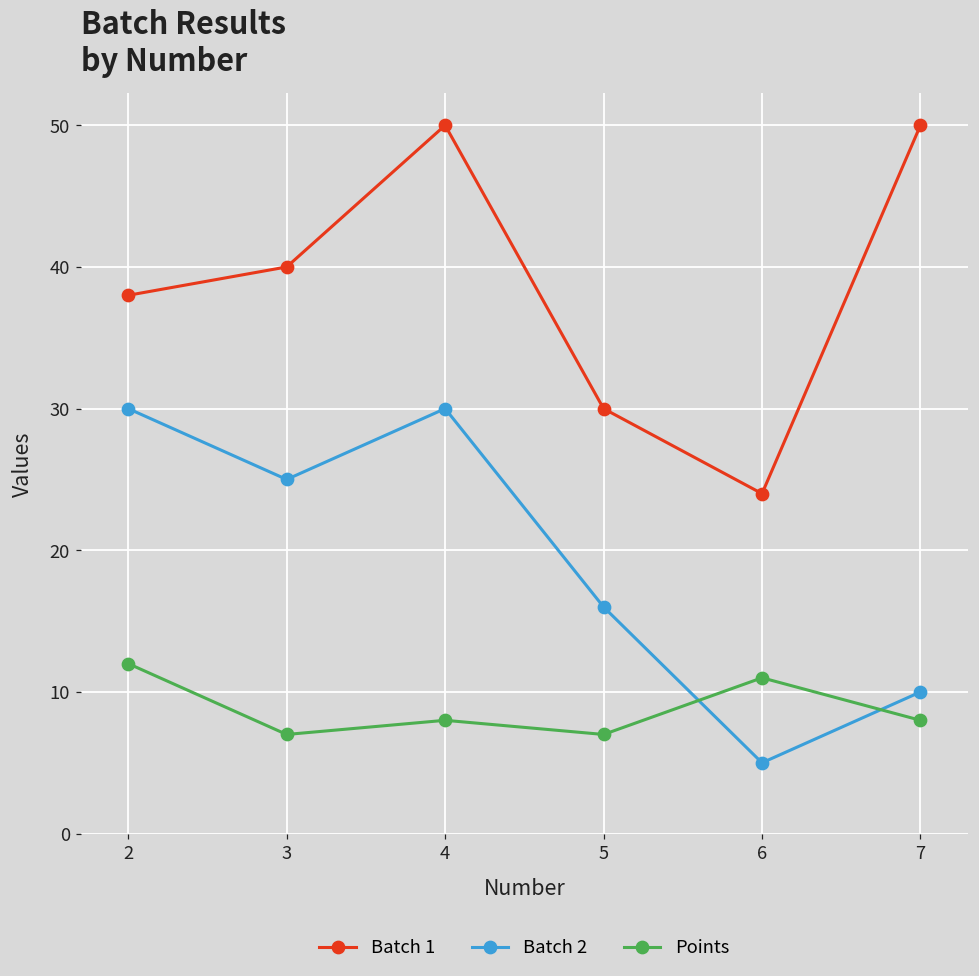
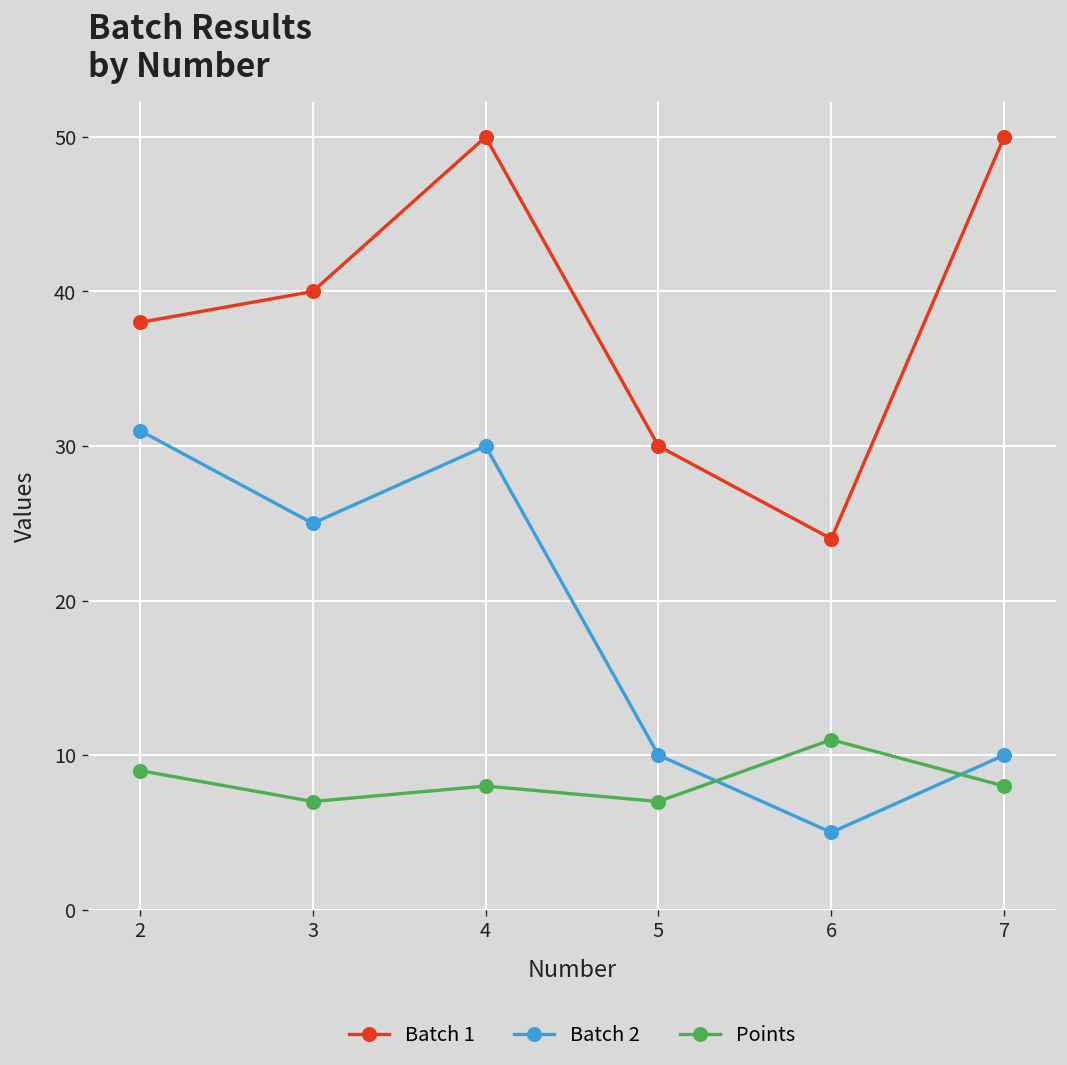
Batch 2, 2: 30 -> 31
Points, 2: 12 -> 9
Batch 2, 5: 16 -> 10
